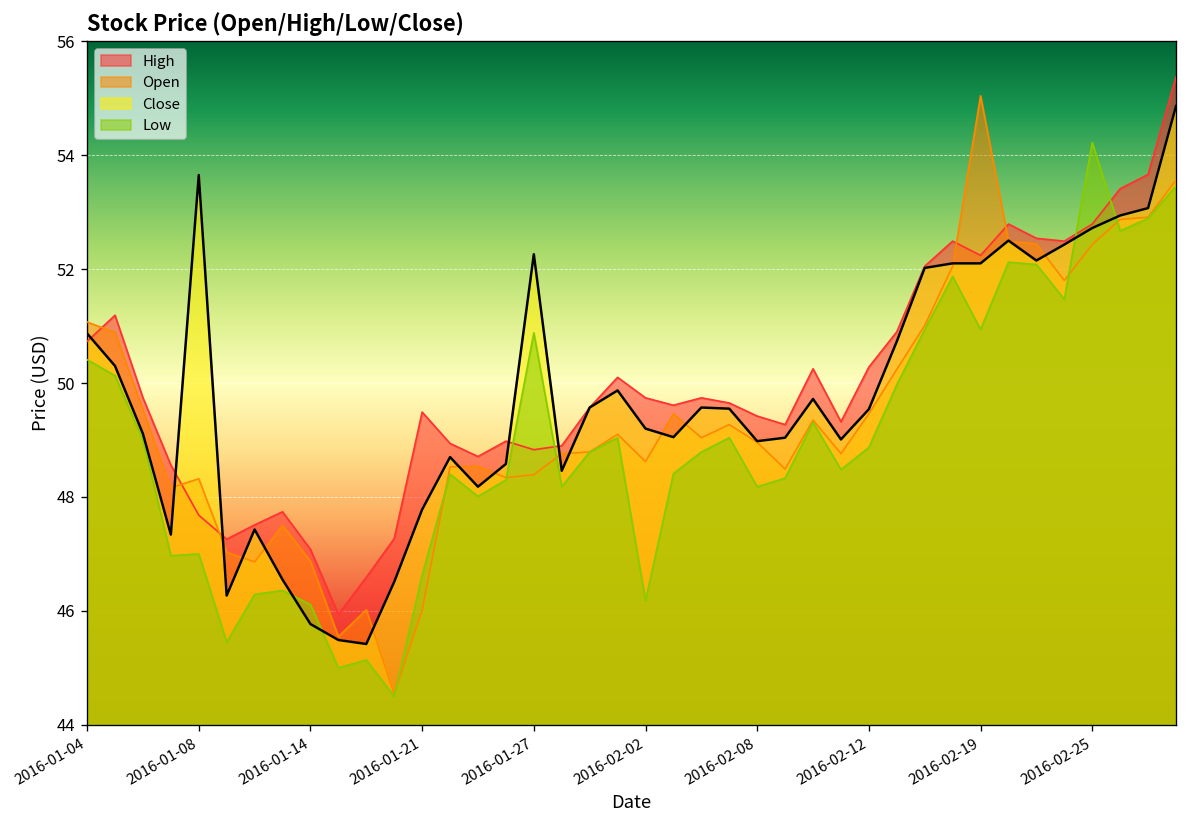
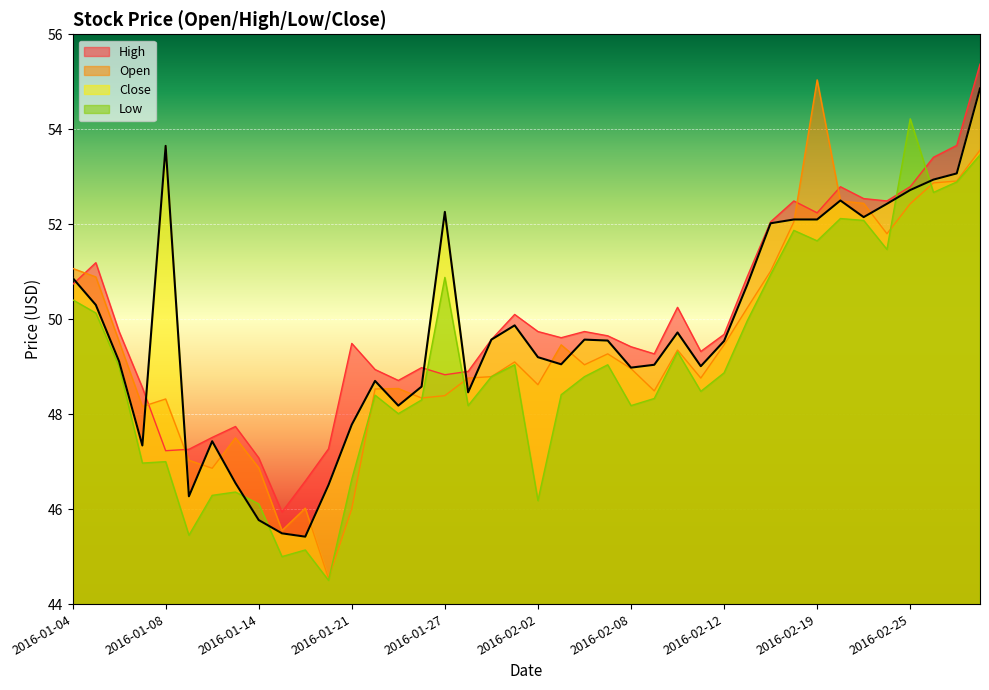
High, 2016-01-08: 47.7 -> 47.2
High, 2016-02-12: 50.3 -> 49.7
Low, 2016-02-19: 50.9 -> 51.7
